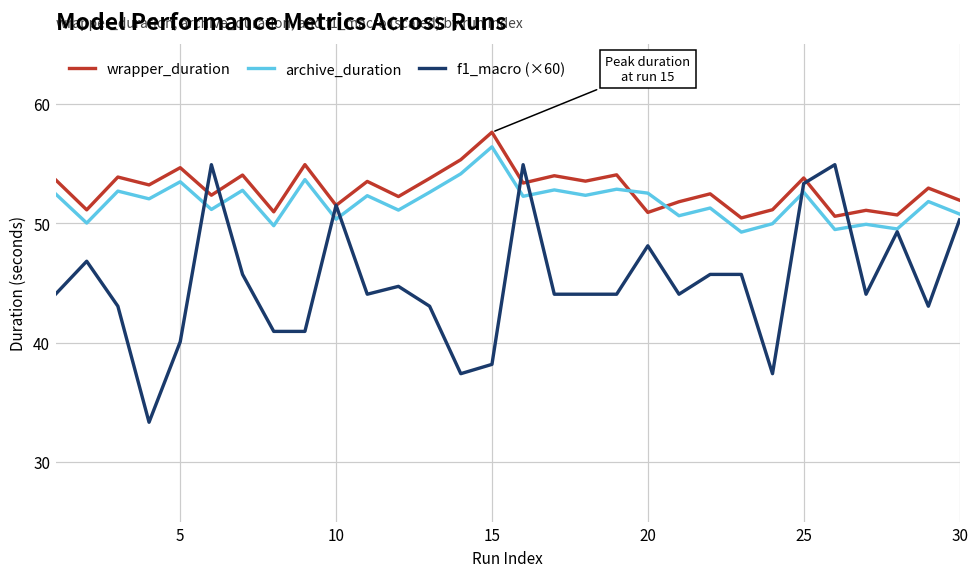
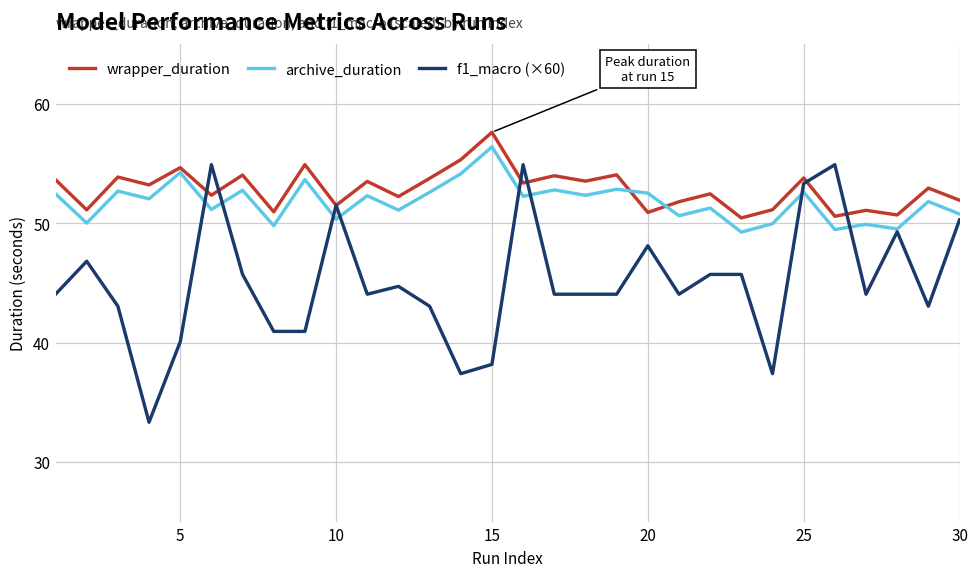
archive_duration, 5: 53.5 -> 54.2
